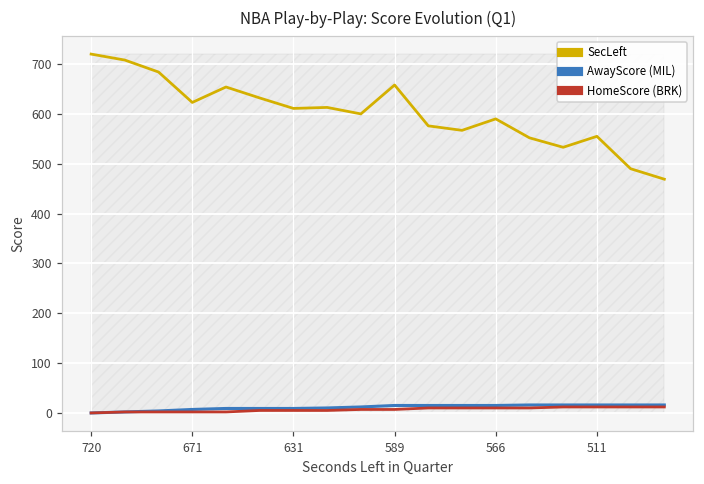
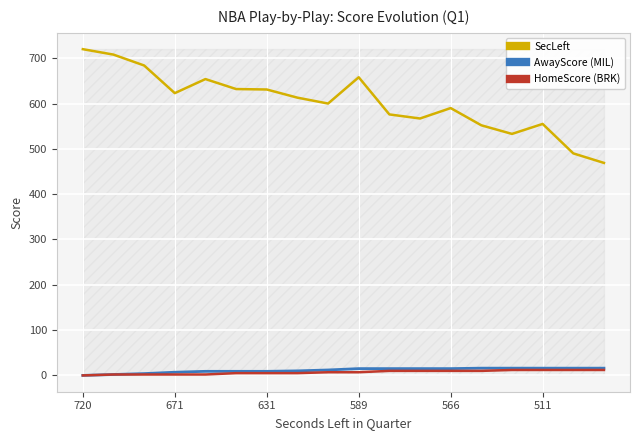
SecLeft, 631: 610 -> 630
